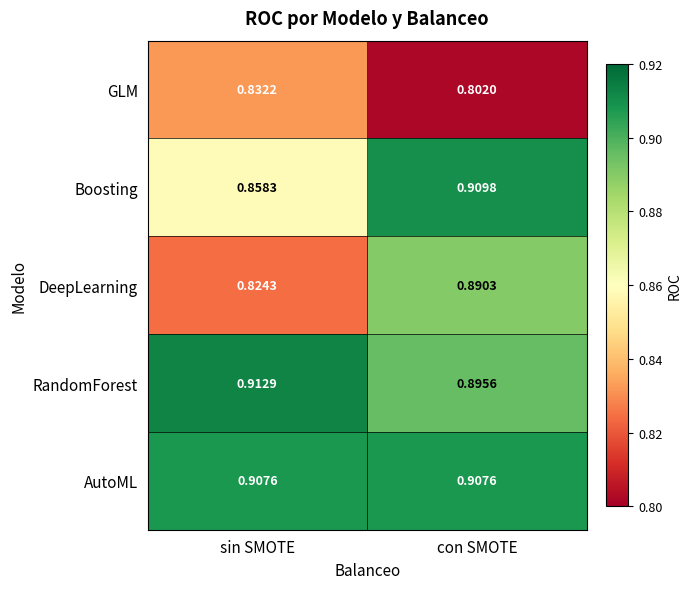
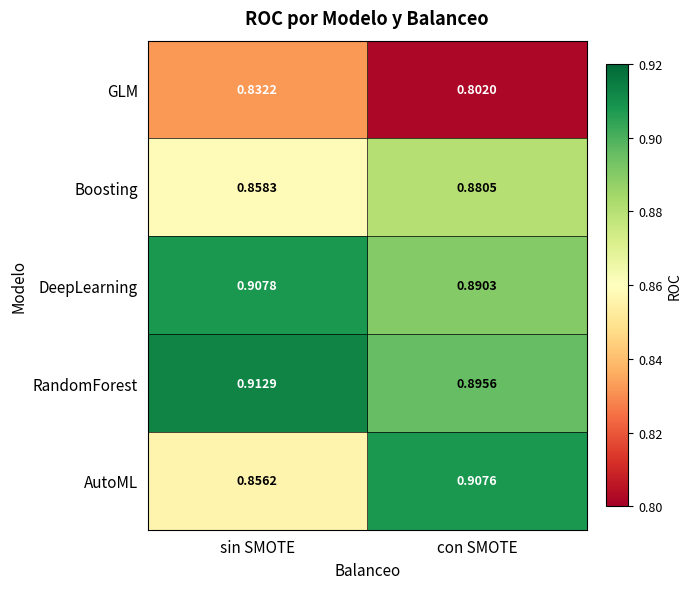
Boosting, con SMOTE: 0.9098 -> 0.8805
DeepLearning, sin SMOTE: 0.8243 -> 0.9078
AutoML, sin SMOTE: 0.9076 -> 0.8562
